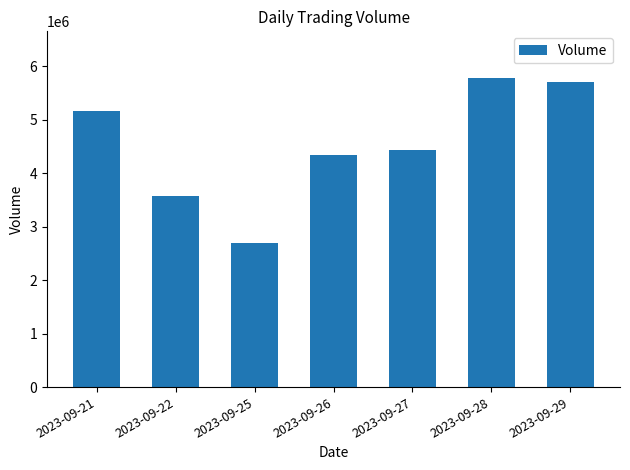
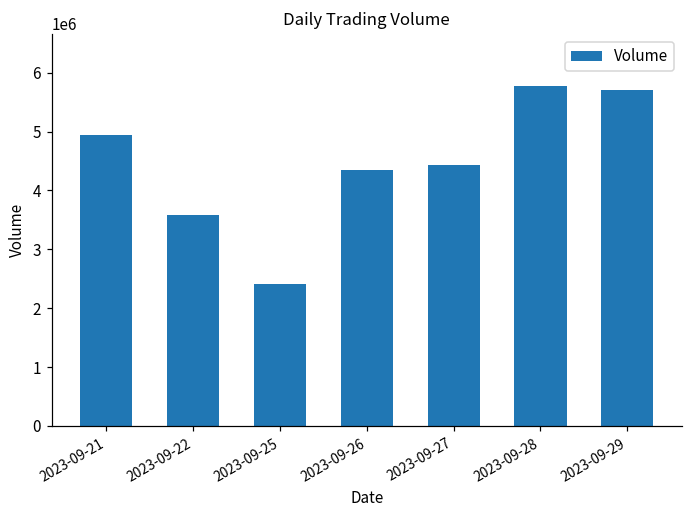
2023-09-21: 5200000 -> 4900000
2023-09-25: 2700000 -> 2400000
